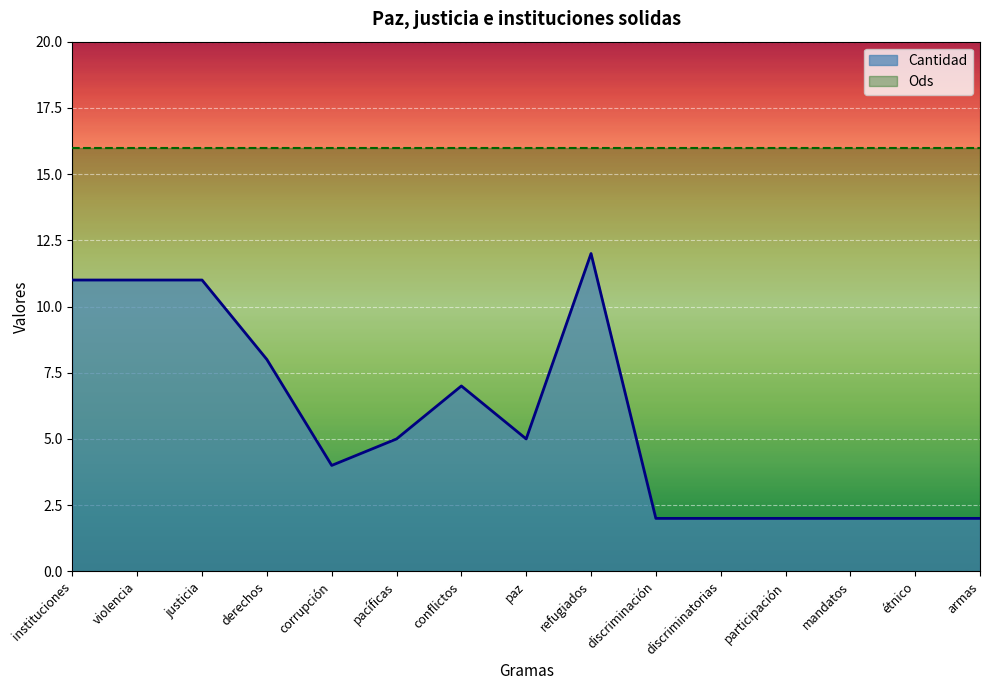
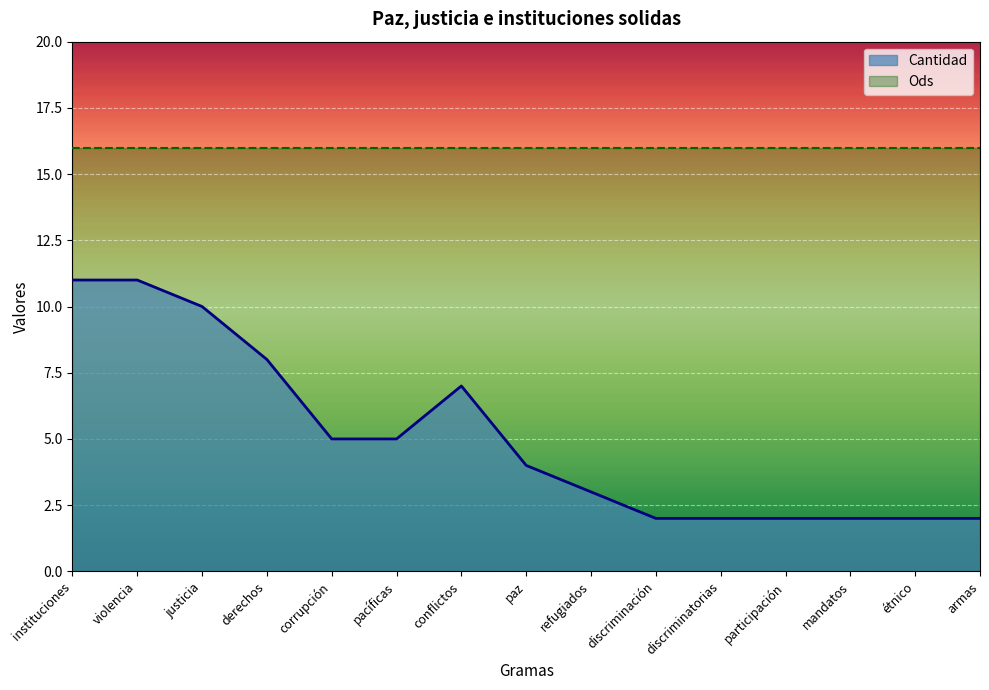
Cantidad, justicia: 11 -> 10
Cantidad, corrupción: 4 -> 5
Cantidad, paz: 5 -> 4
Cantidad, refugiados: 12 -> 3
